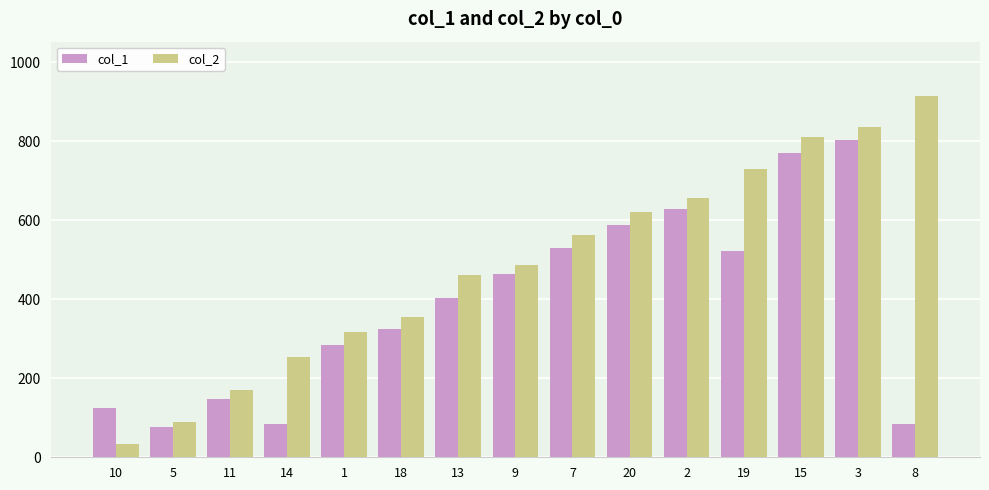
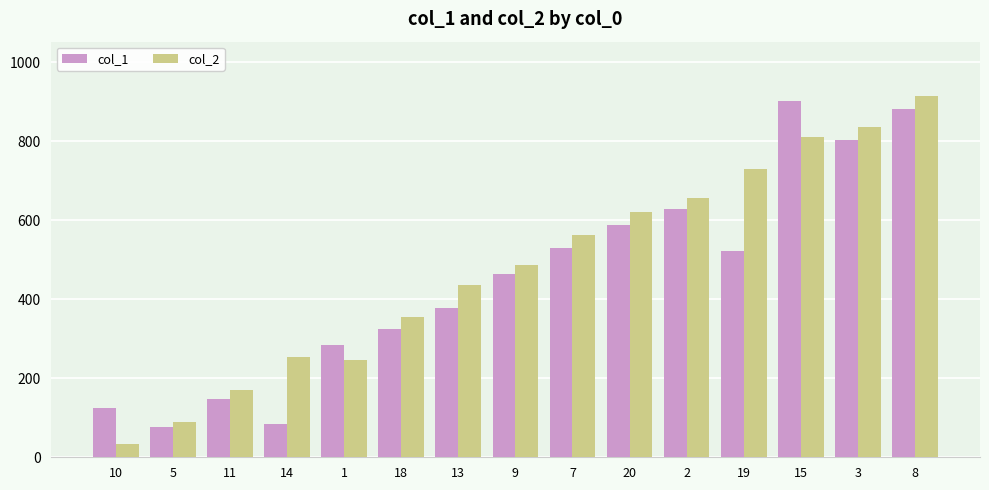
col_2, 1: 320 -> 250
col_1, 13: 400 -> 380
col_2, 13: 460 -> 440
col_1, 15: 770 -> 900
col_1, 8: 80 -> 880
